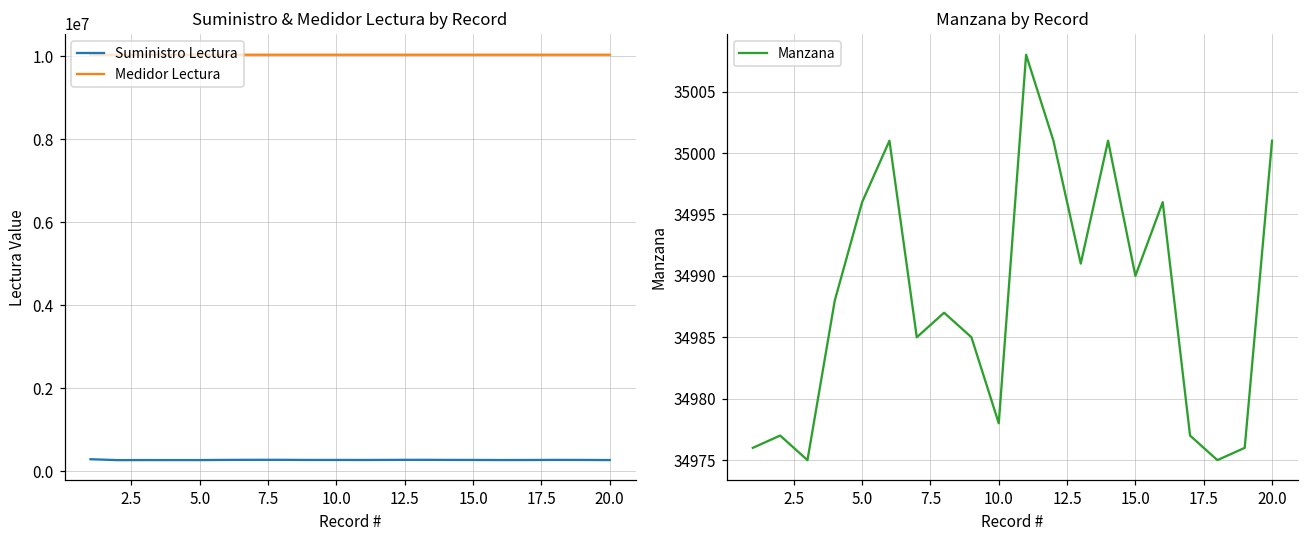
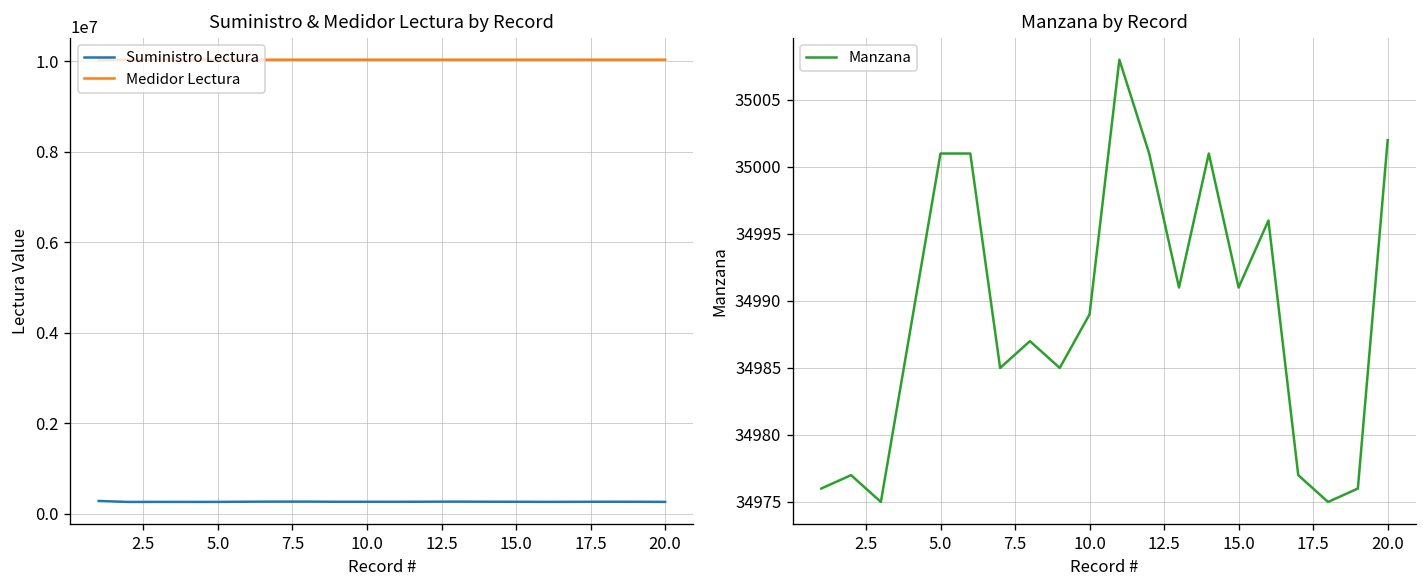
Manzana by Record, 5.0: 34996 -> 35001
Manzana by Record, 10.0: 34978 -> 34989
Manzana by Record, 15.0: 34990 -> 34991
Manzana by Record, 20.0: 35001 -> 35002
